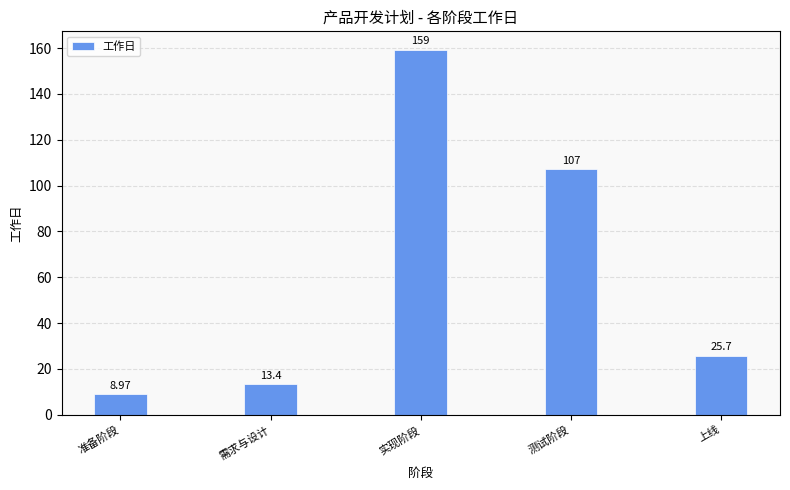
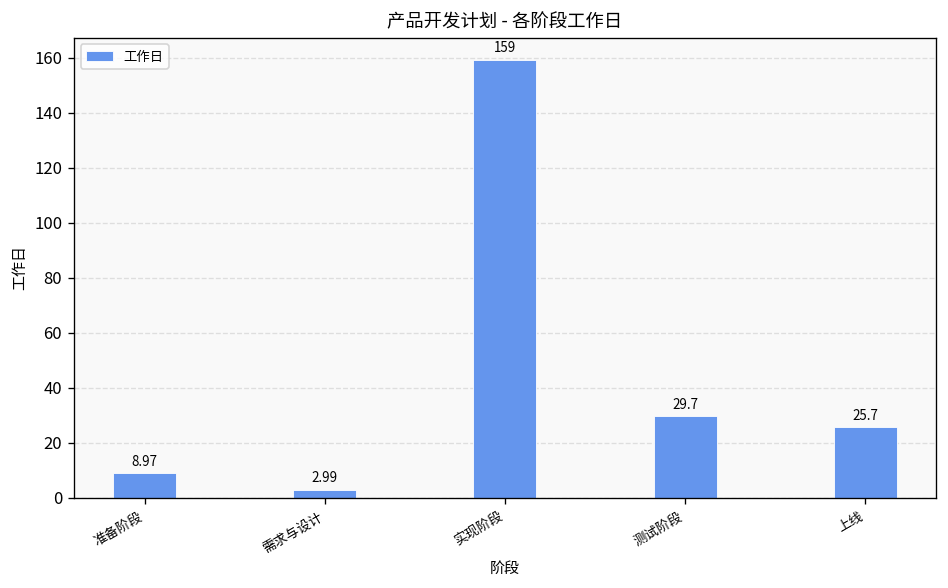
需求与设计: 13.4 -> 2.99
测试阶段: 107 -> 29.7
